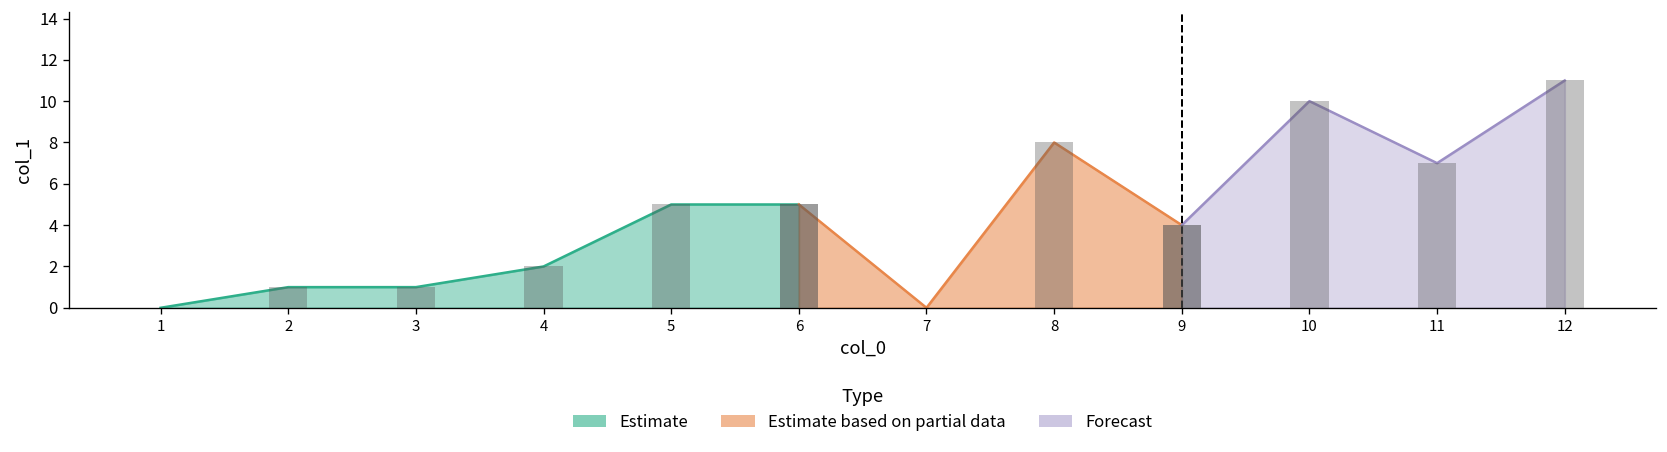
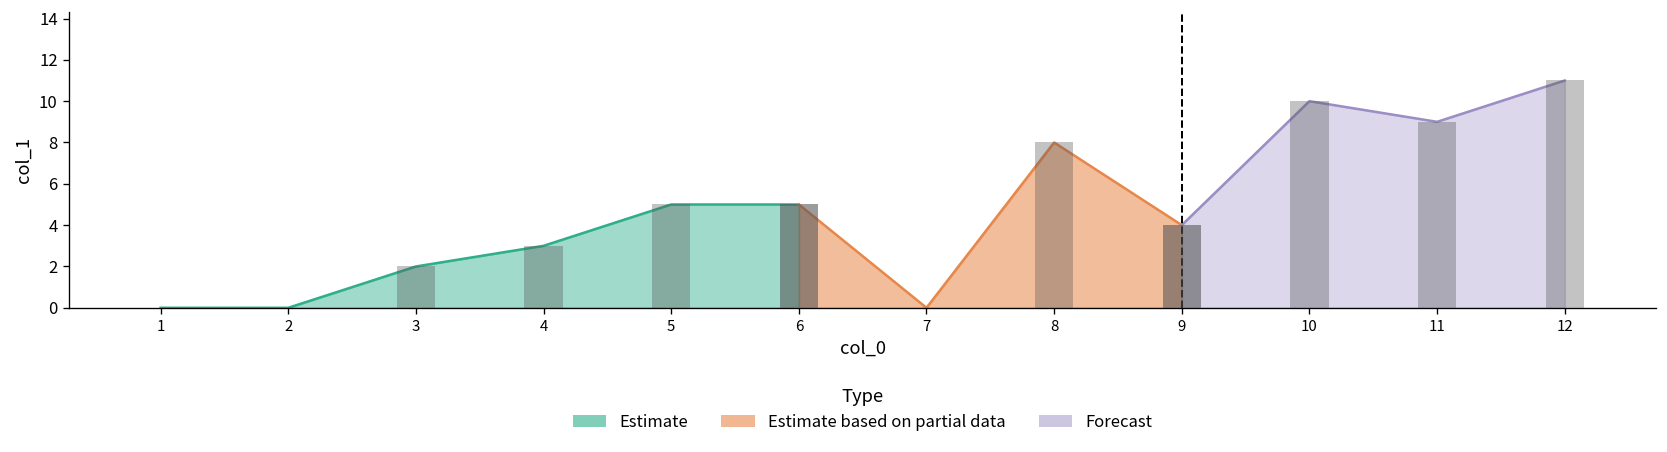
Estimate, 2: 1 -> 0
Estimate, 3: 1 -> 2
Estimate, 4: 2 -> 3
Forecast, 11: 7 -> 9
